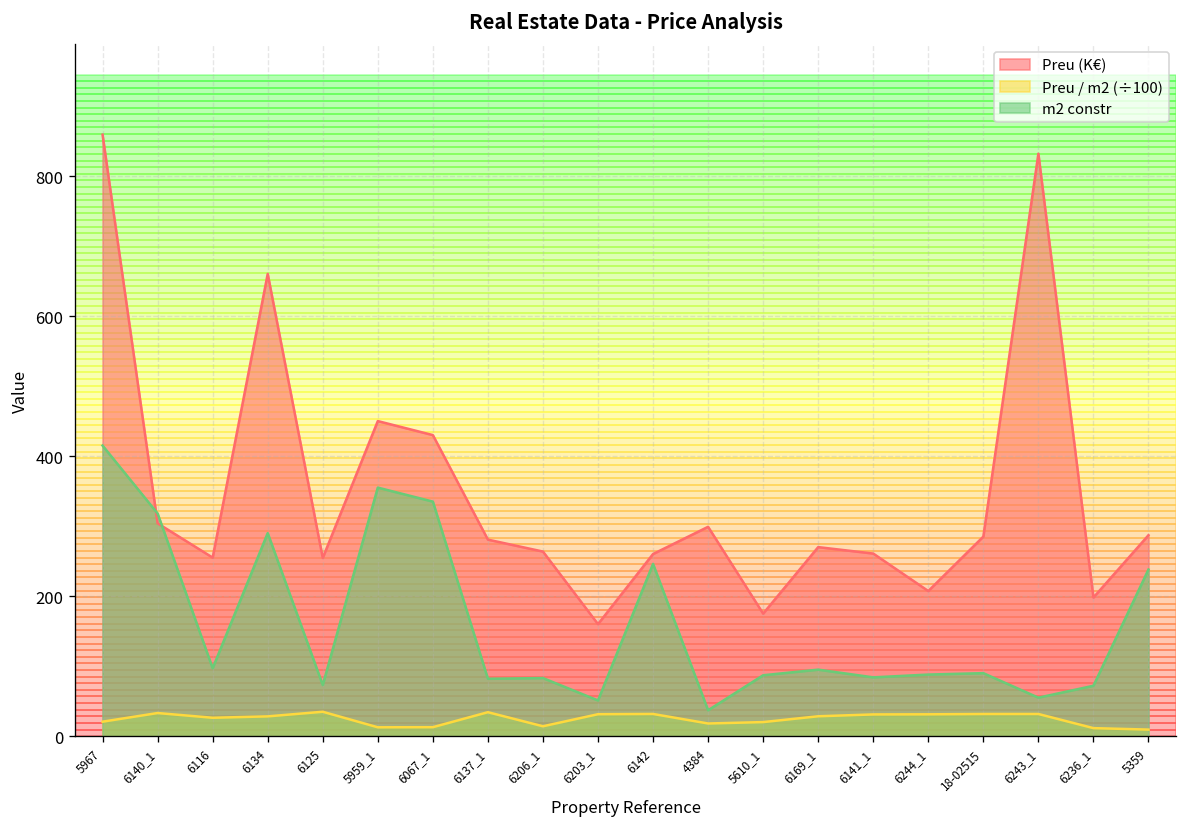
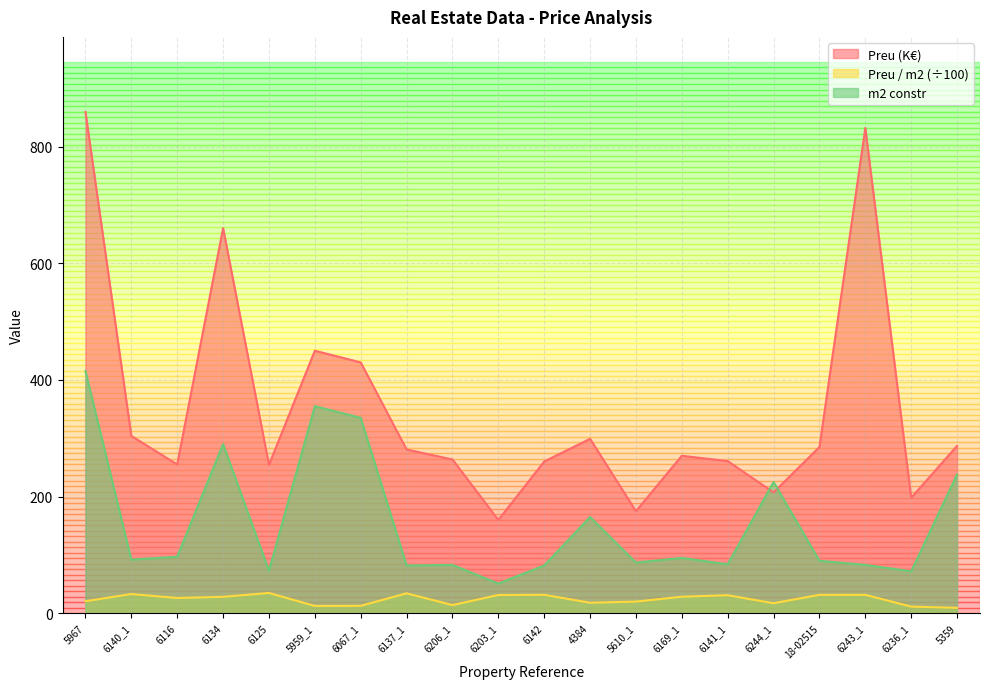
m2 constr, 6140_1: 320 -> 90
m2 constr, 6142: 250 -> 80
m2 constr, 4384: 40 -> 170
Preu / m2 (÷100), 6244_1: 30 -> 20
m2 constr, 6244_1: 90 -> 230
m2 constr, 6243_1: 60 -> 80
